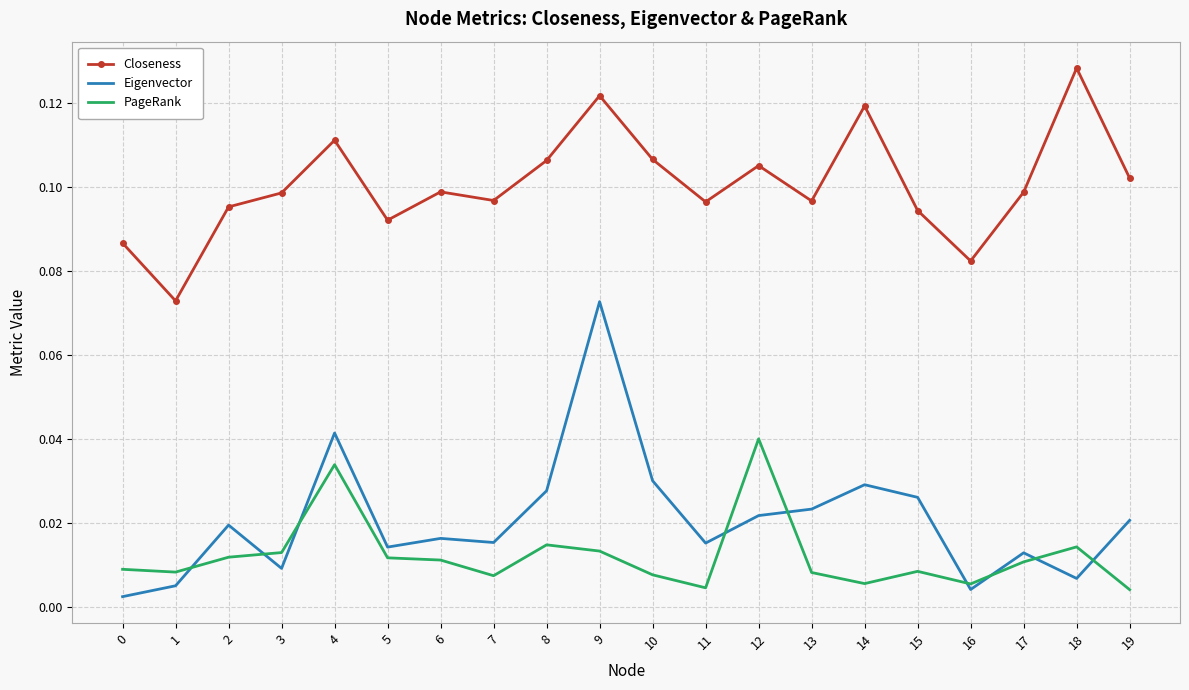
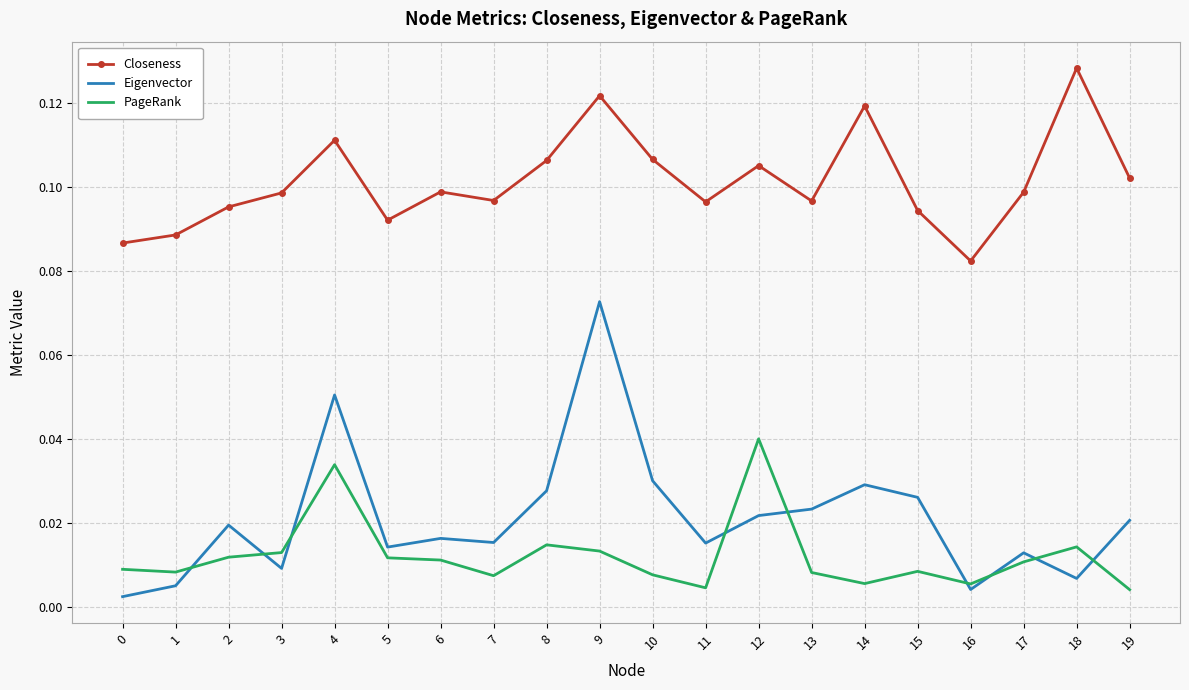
Closeness, 1: 0.073 -> 0.089
Eigenvector, 4: 0.041 -> 0.051
